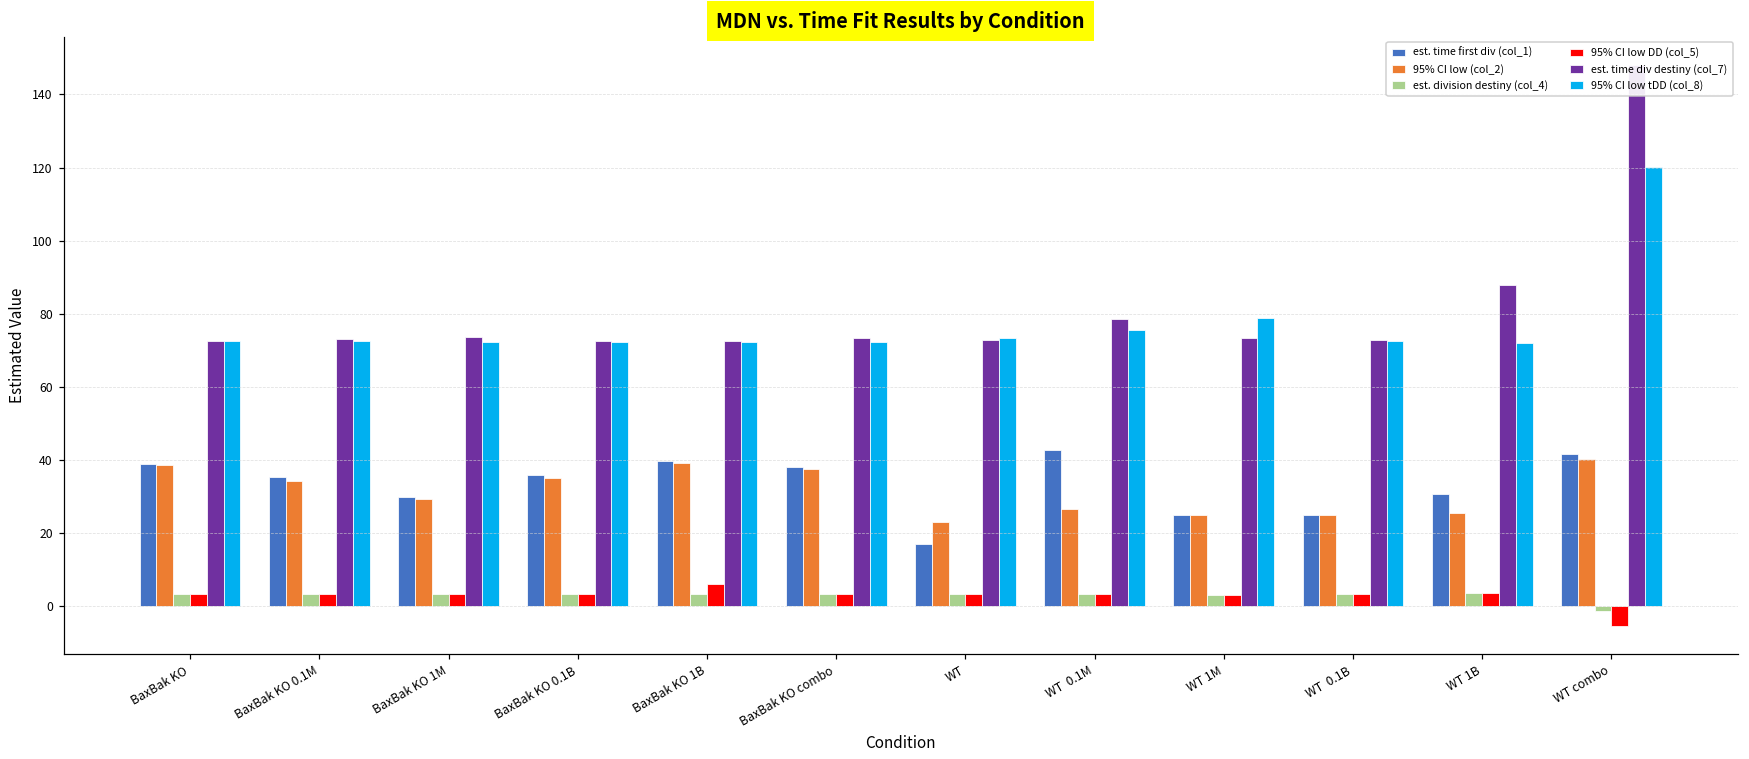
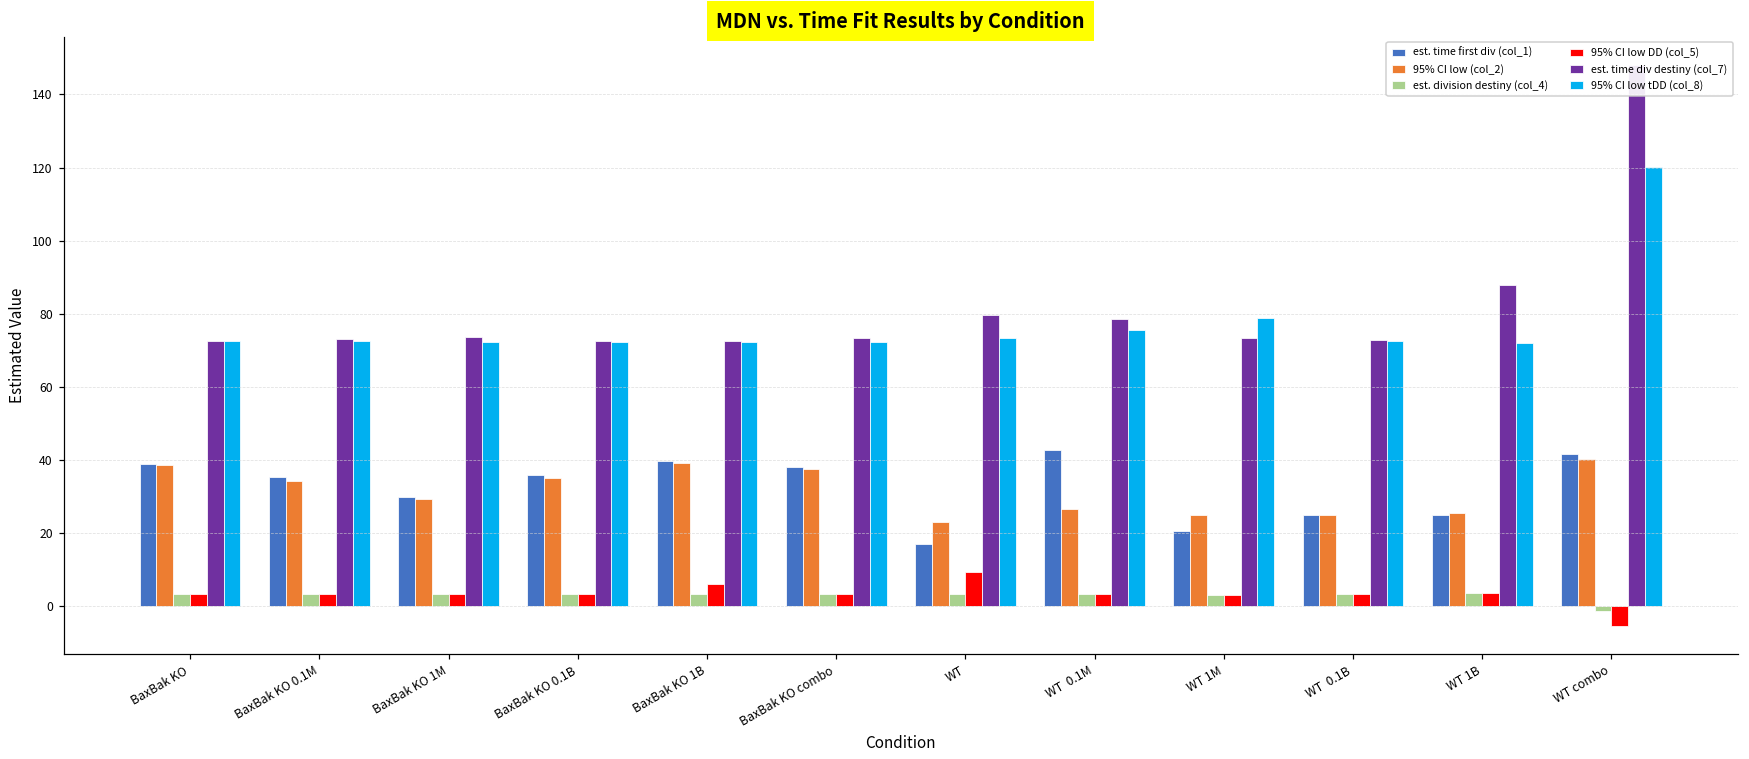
95% CI low DD (col_5), WT: 3 -> 9
est. time div destiny (col_7), WT: 73 -> 80
est. time first div (col_1), WT 1M: 25 -> 21
est. time first div (col_1), WT 1B: 31 -> 25
